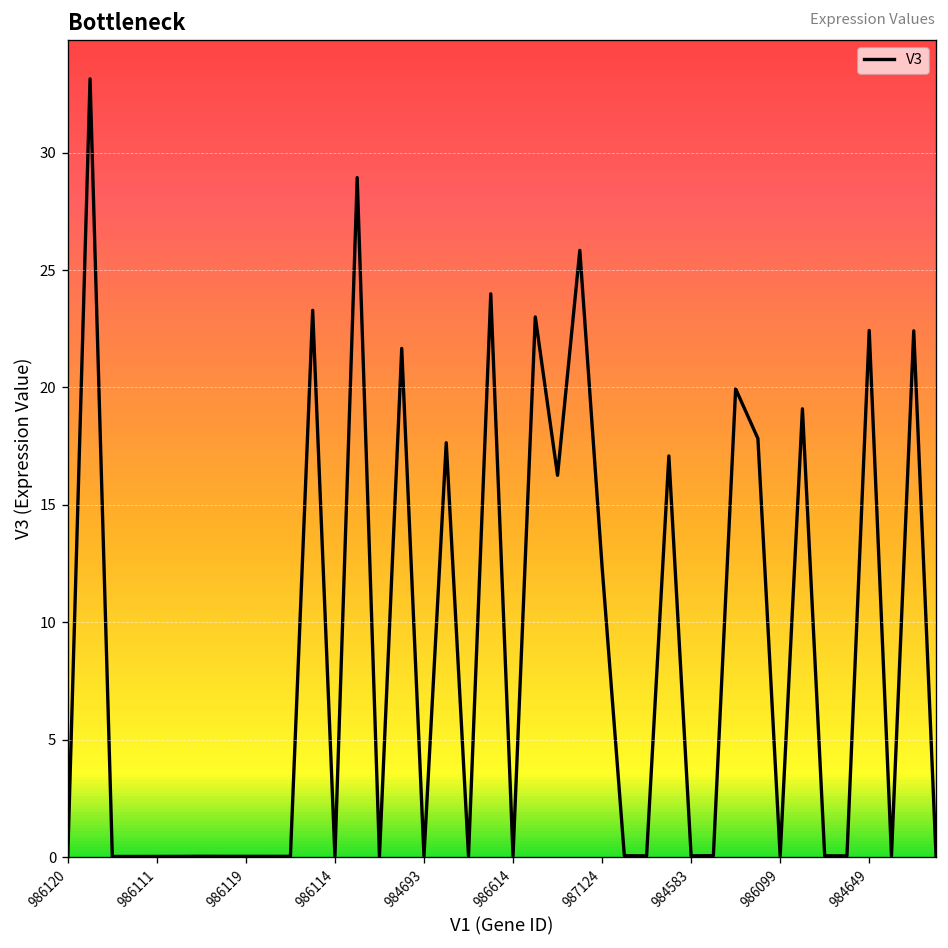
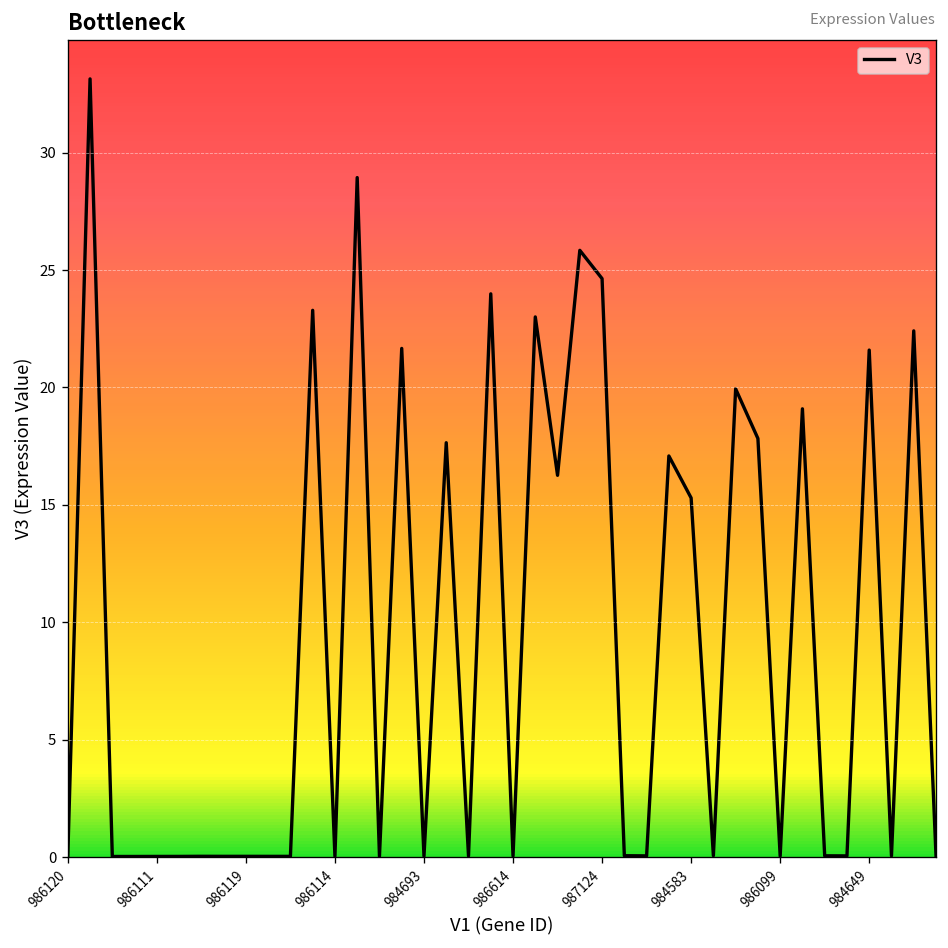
987124: 12.4 -> 24.6
984583: 0.1 -> 15.3
984649: 22.4 -> 21.6
